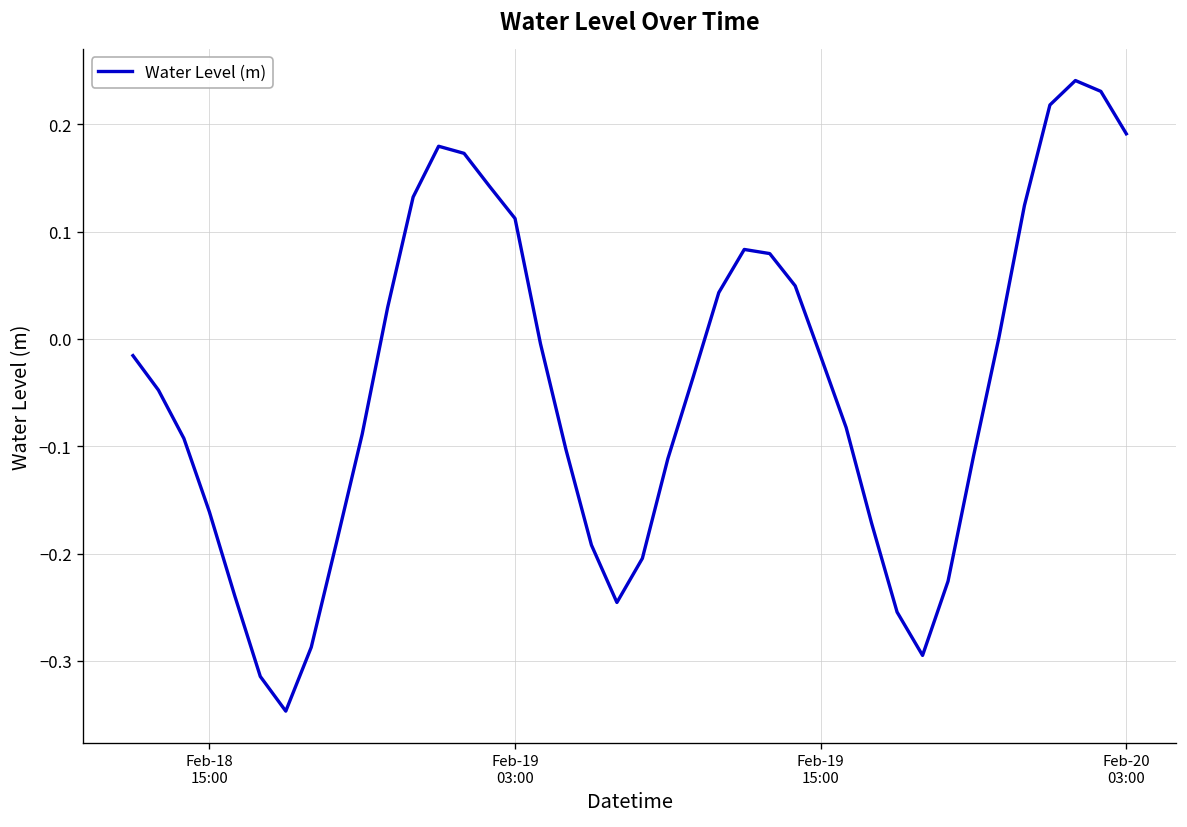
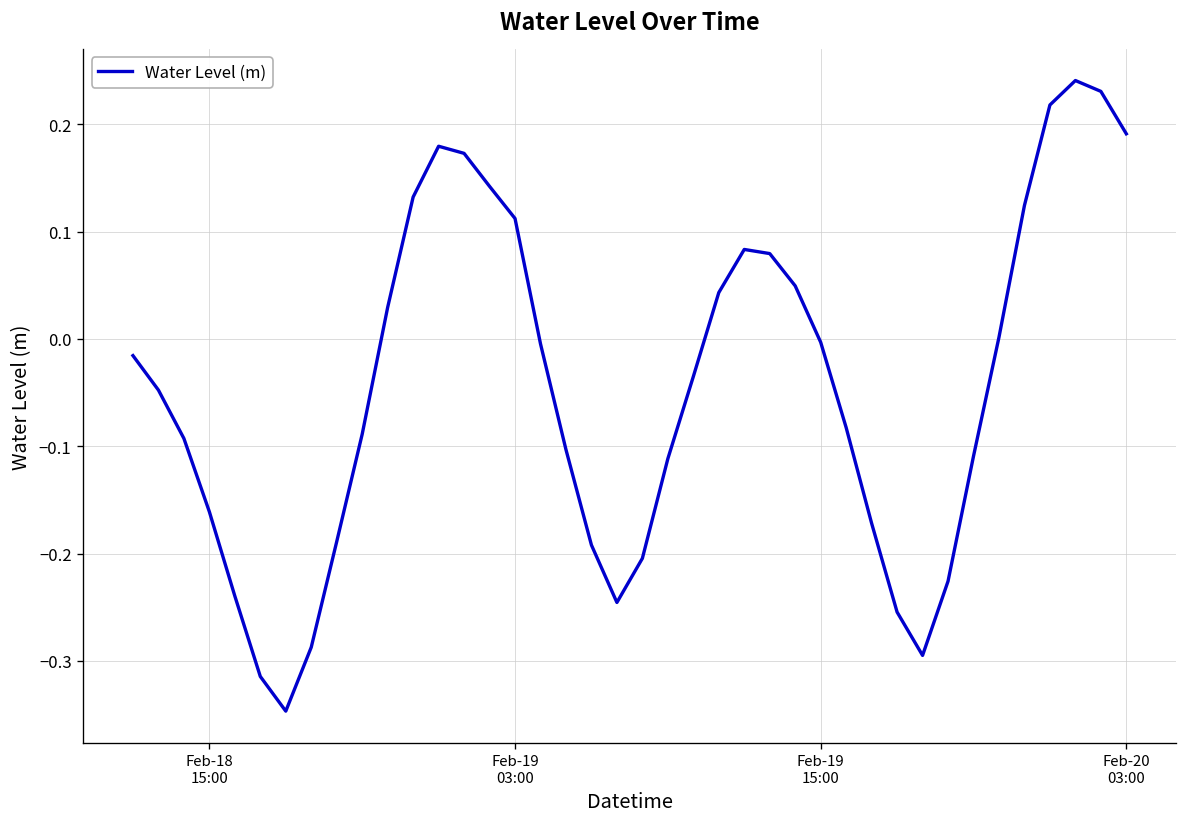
Feb-19 15:00: -0.02 -> 0.00
